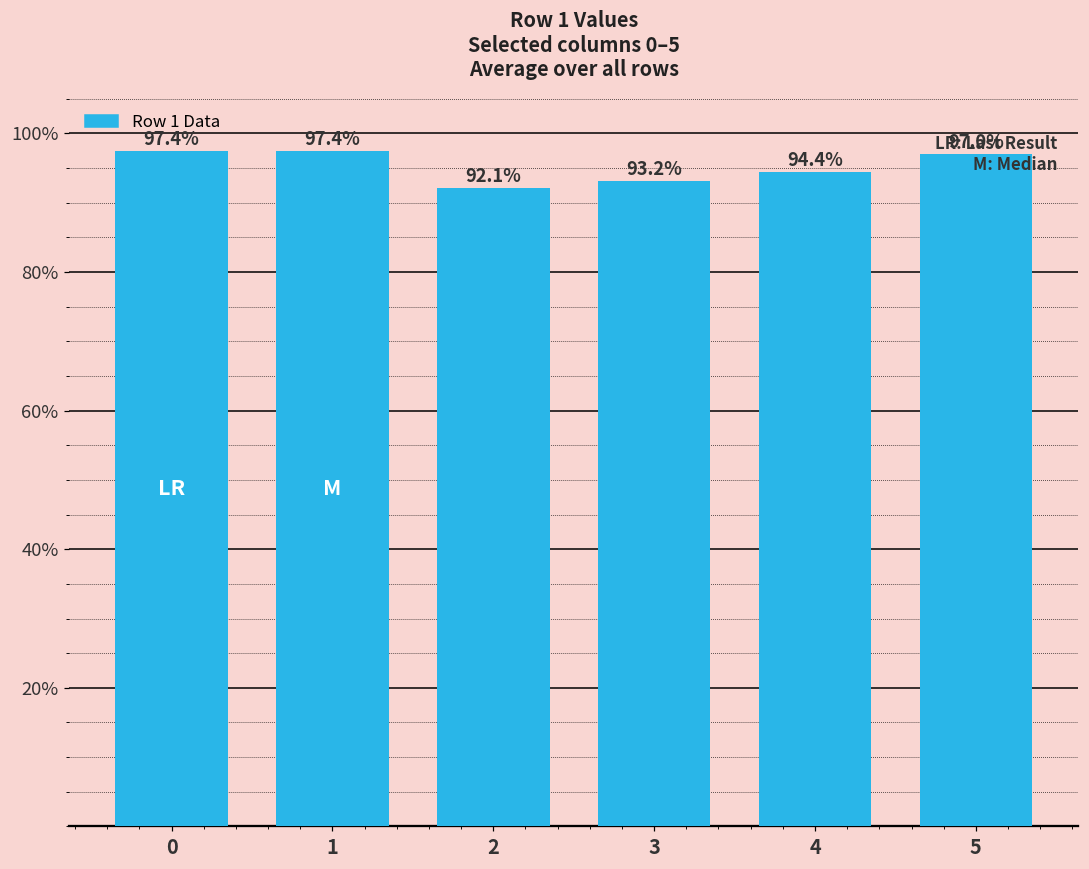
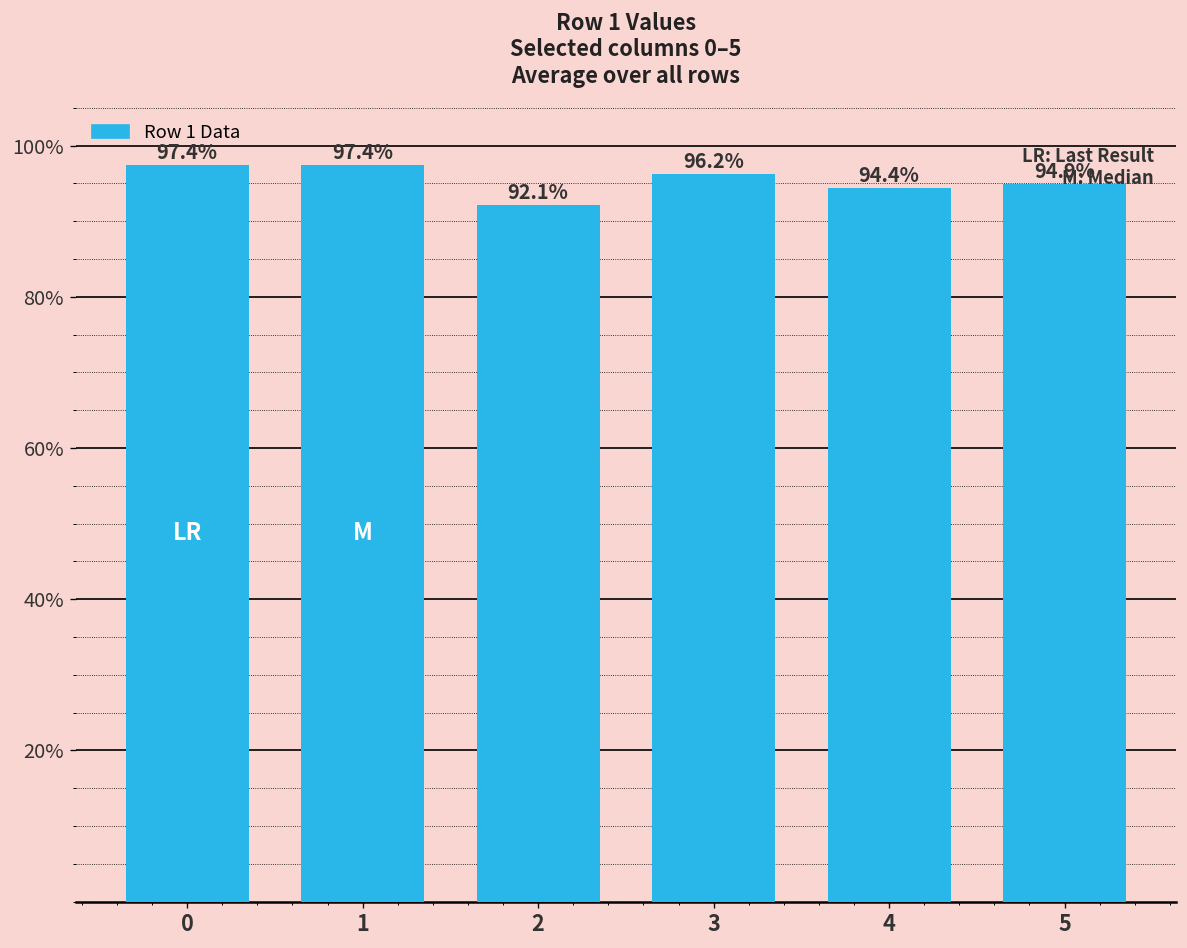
3: 93.2% -> 96.2%
5: 97.0% -> 94.9%
